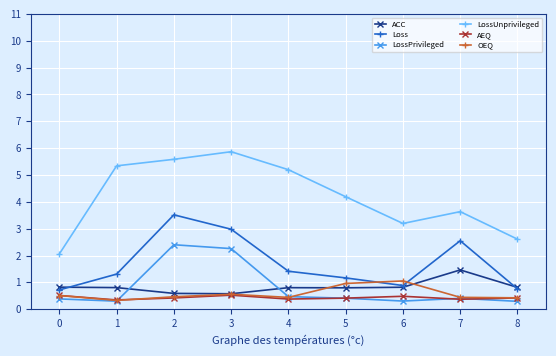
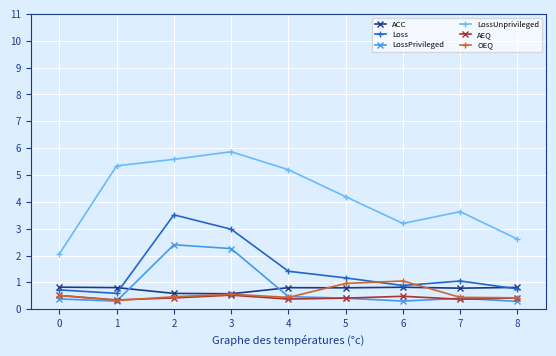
Loss, 1: 1.3 -> 0.6
ACC, 7: 1.5 -> 0.8
Loss, 7: 2.6 -> 1.1
